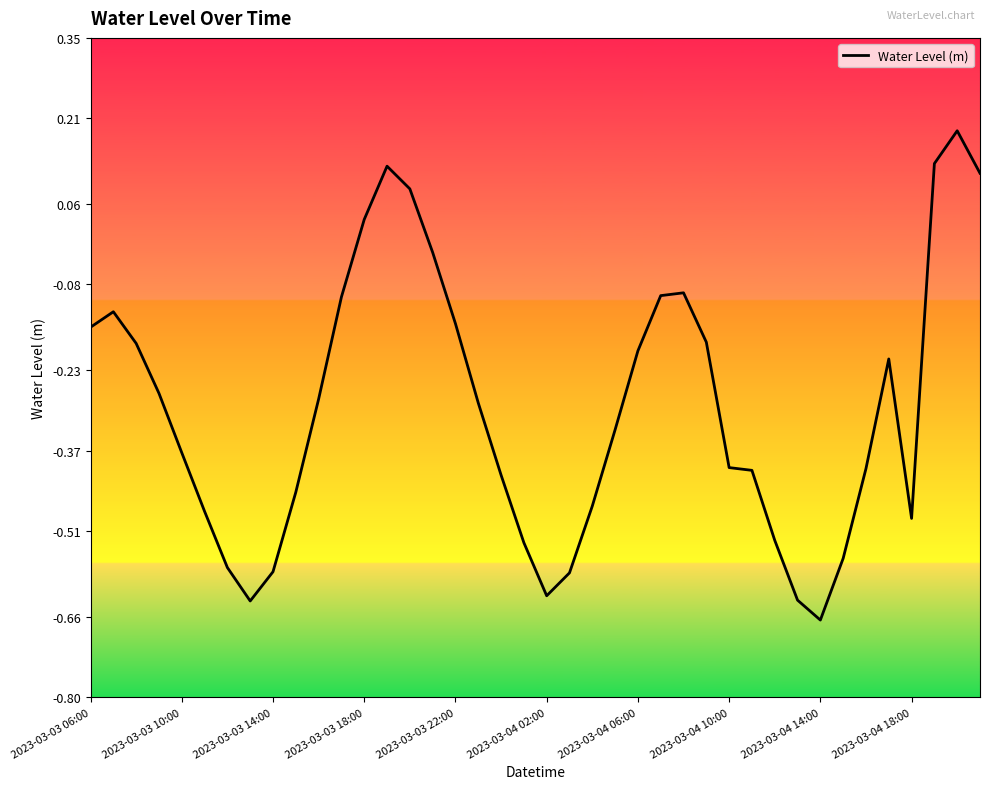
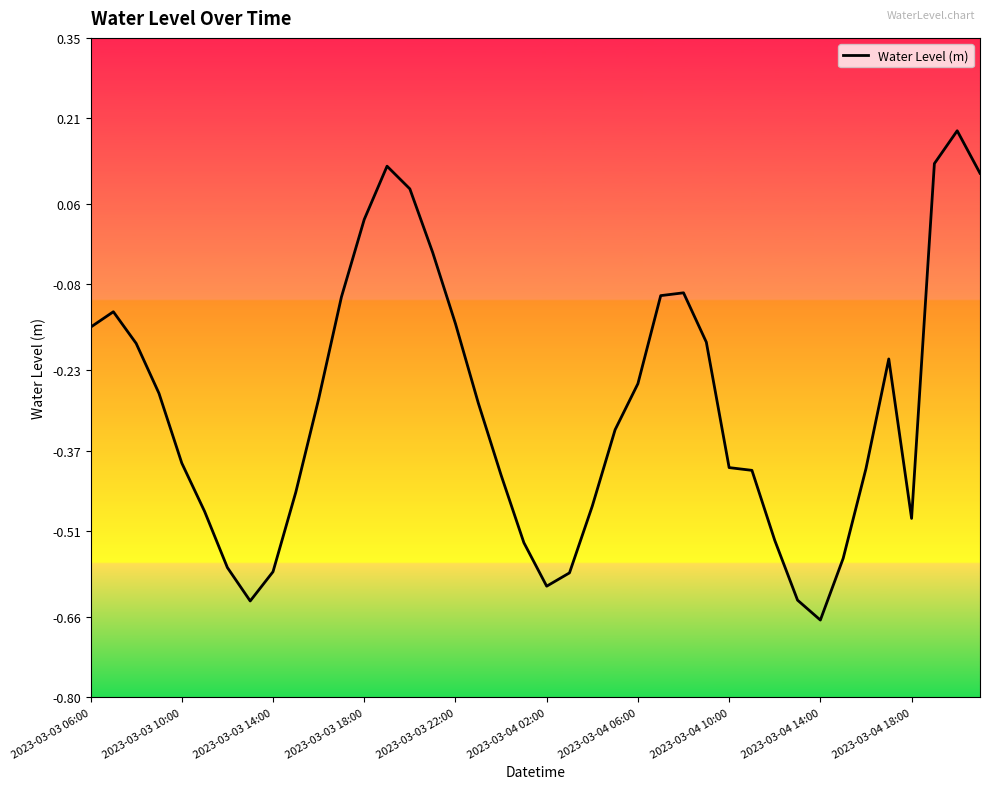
2023-03-03 10:00: -0.37 -> -0.39
2023-03-04 02:00: -0.62 -> -0.61
2023-03-04 06:00: -0.20 -> -0.25
